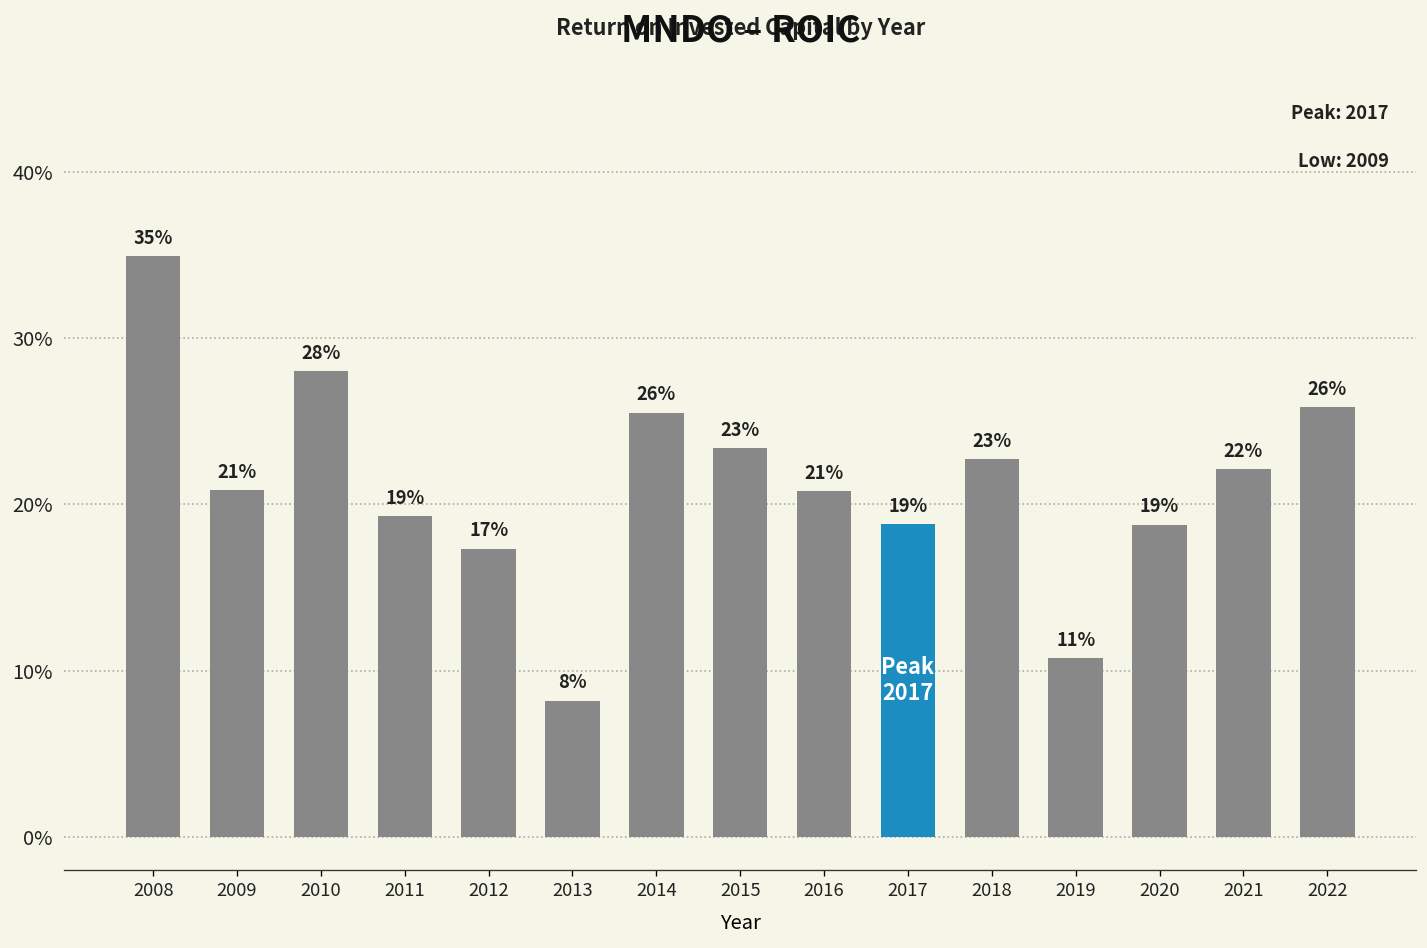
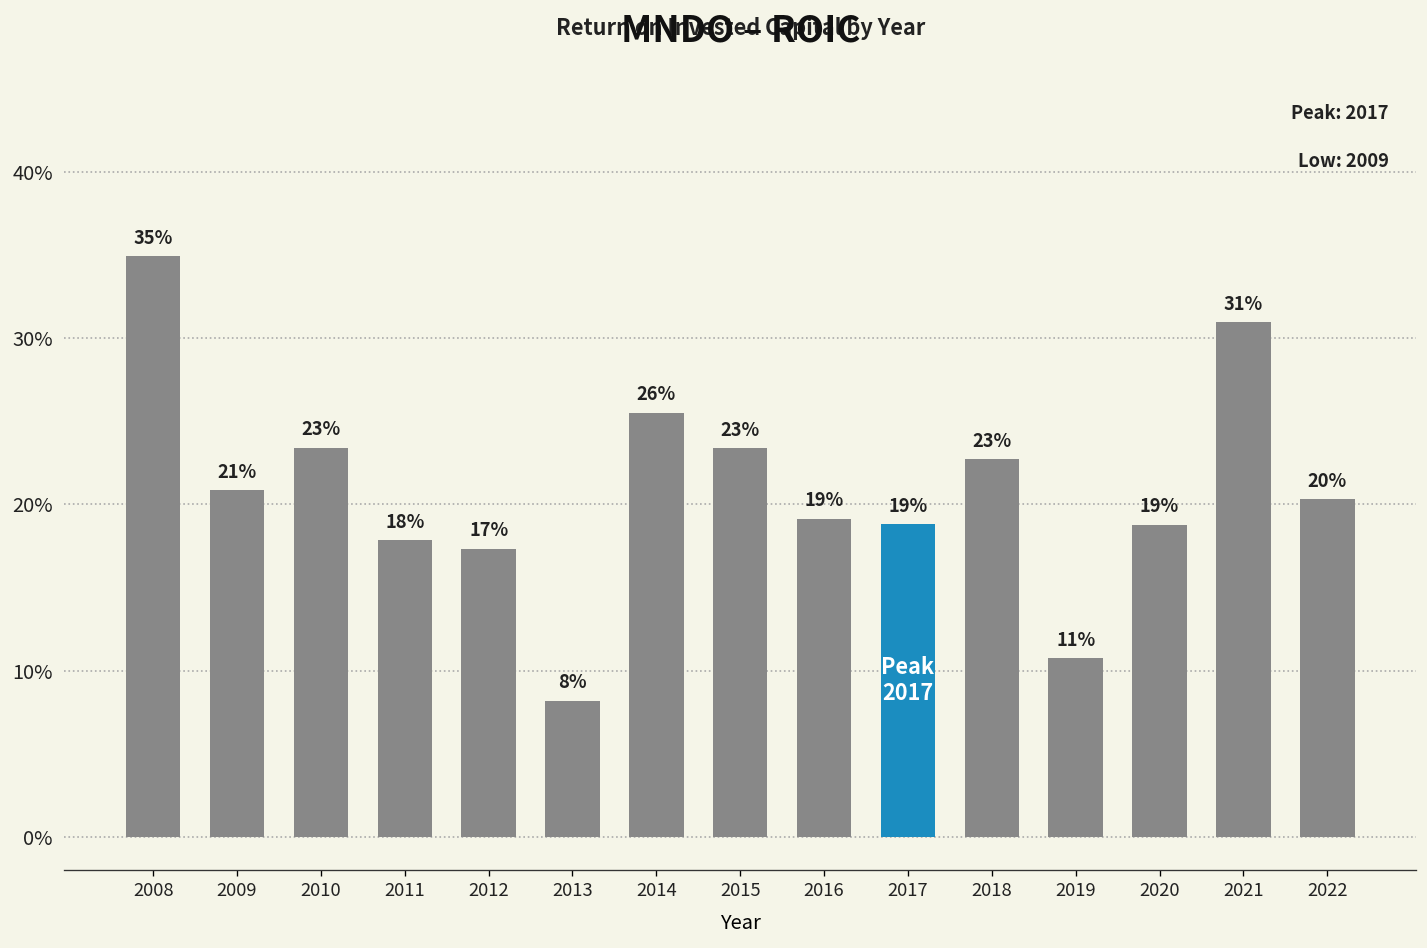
2010: 28% -> 23%
2011: 19% -> 18%
2016: 21% -> 19%
2021: 22% -> 31%
2022: 26% -> 20%
